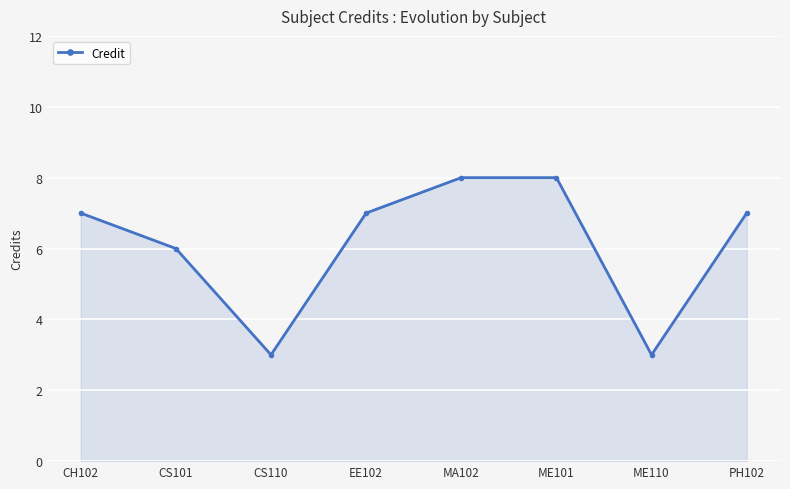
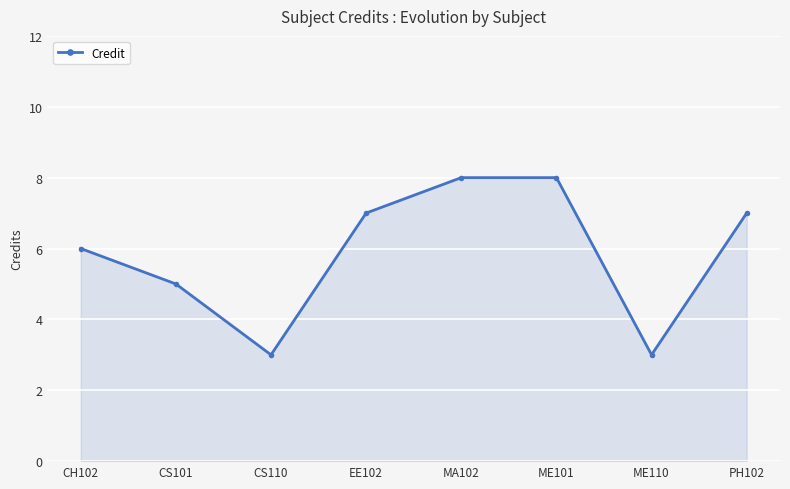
CH102: 7 -> 6
CS101: 6 -> 5
